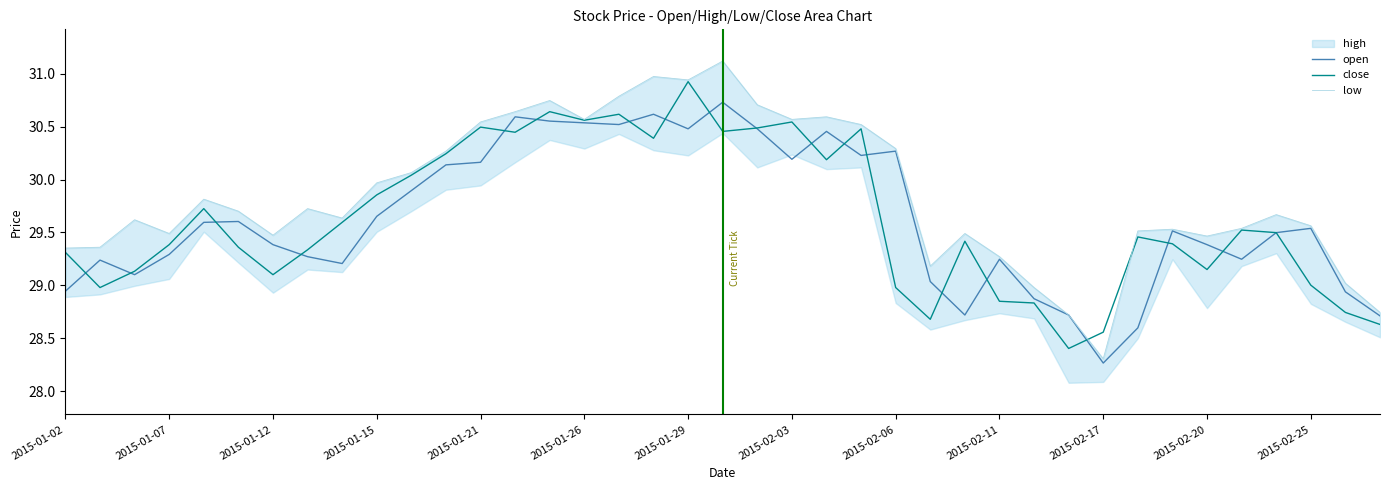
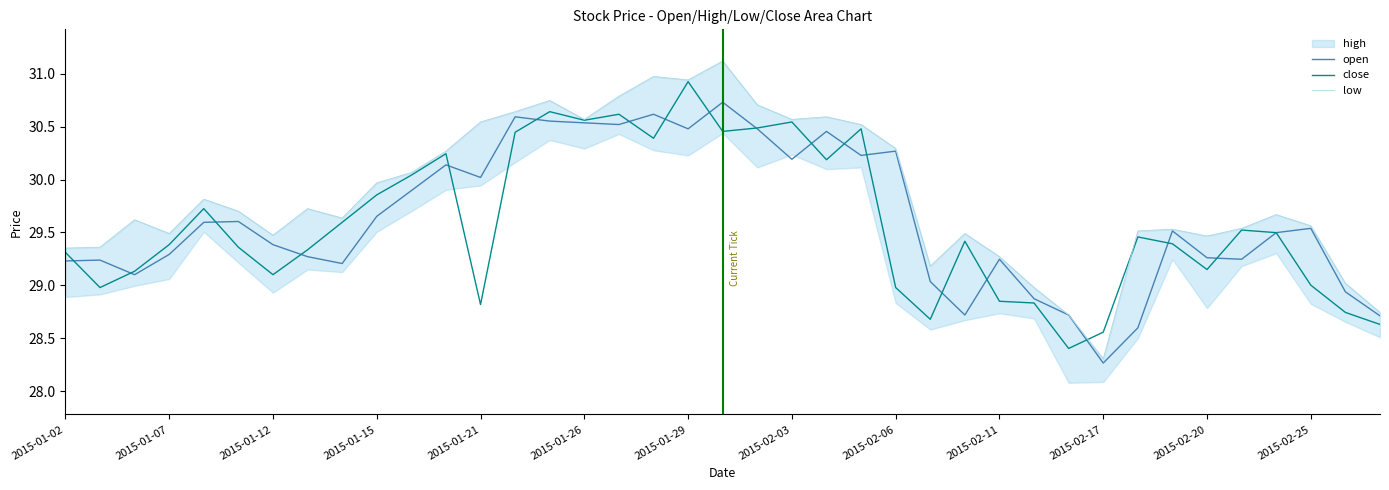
open, 2015-01-02: 28.94 -> 29.23
open, 2015-01-21: 30.16 -> 30.02
close, 2015-01-21: 30.50 -> 28.82
open, 2015-02-20: 29.39 -> 29.26
